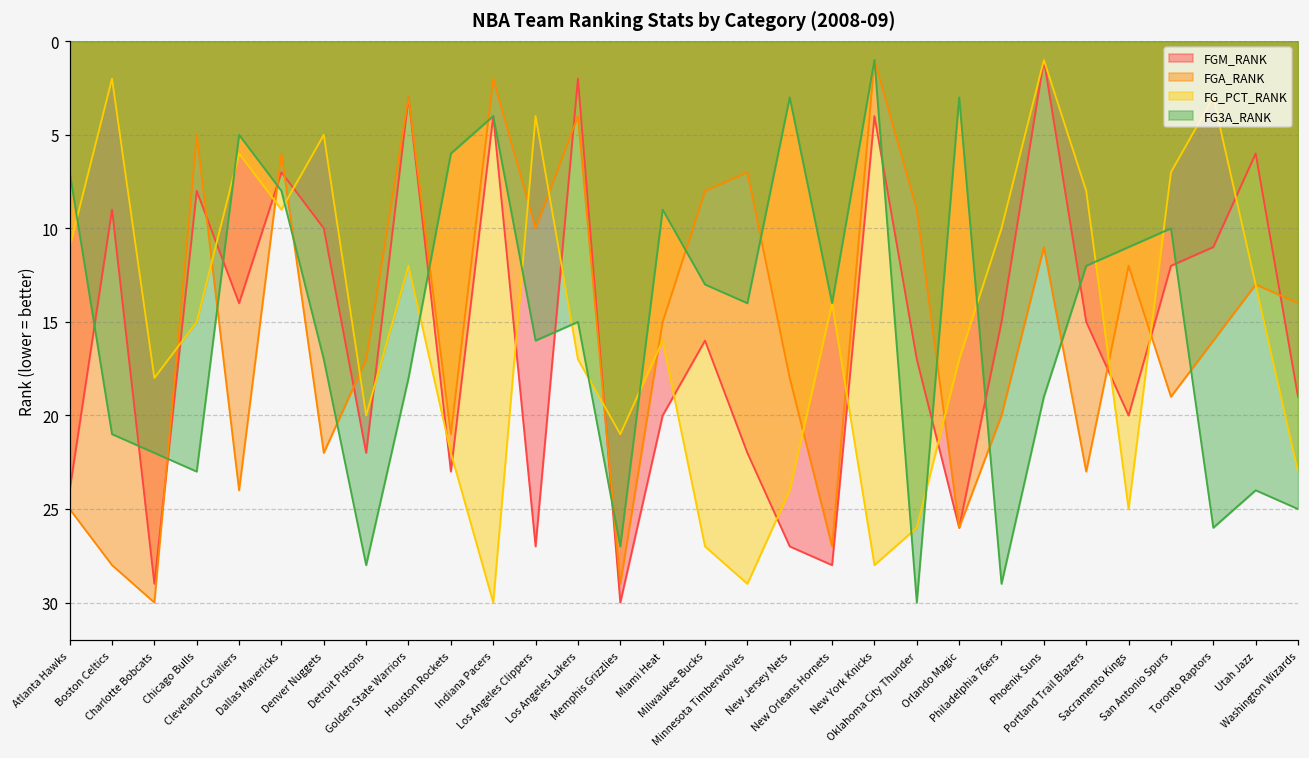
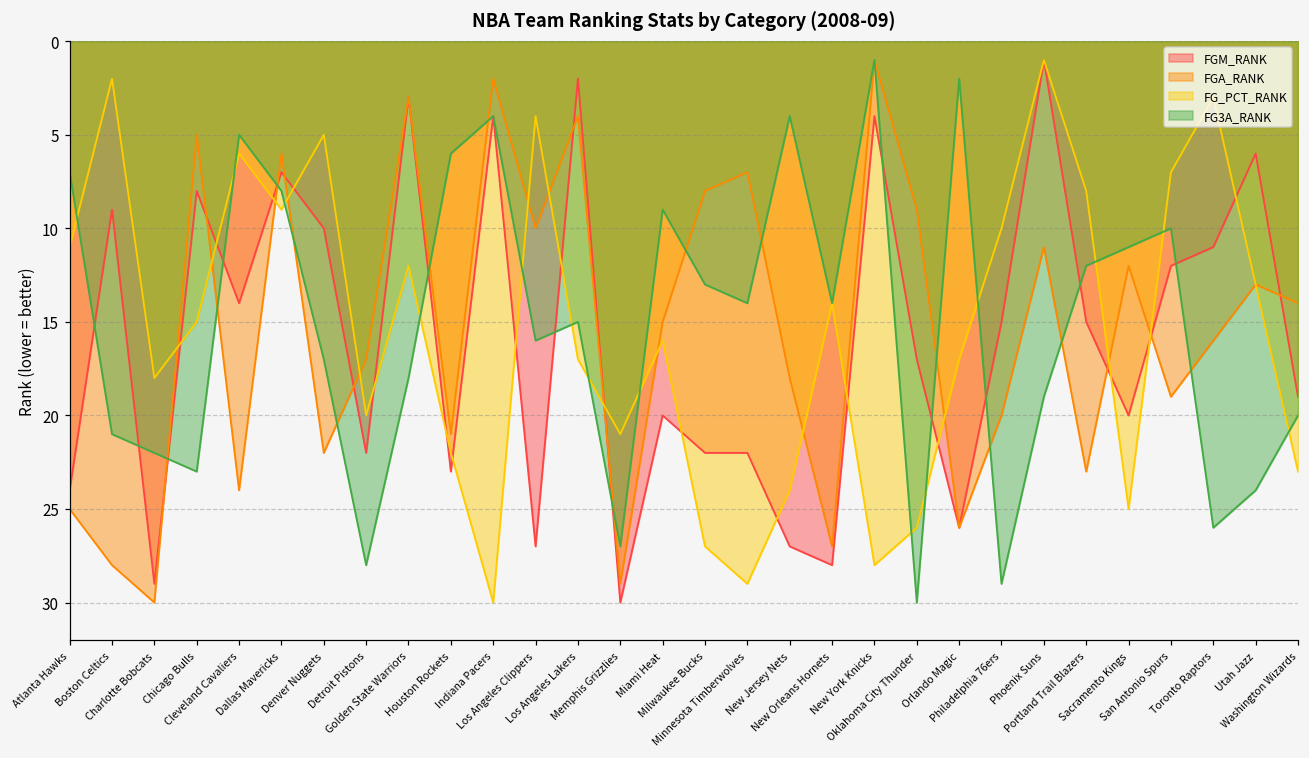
FGM_RANK, Milwaukee Bucks: 16 -> 22
FG3A_RANK, New Jersey Nets: 3 -> 4
FG3A_RANK, Orlando Magic: 3 -> 2
FG3A_RANK, Washington Wizards: 25 -> 20
